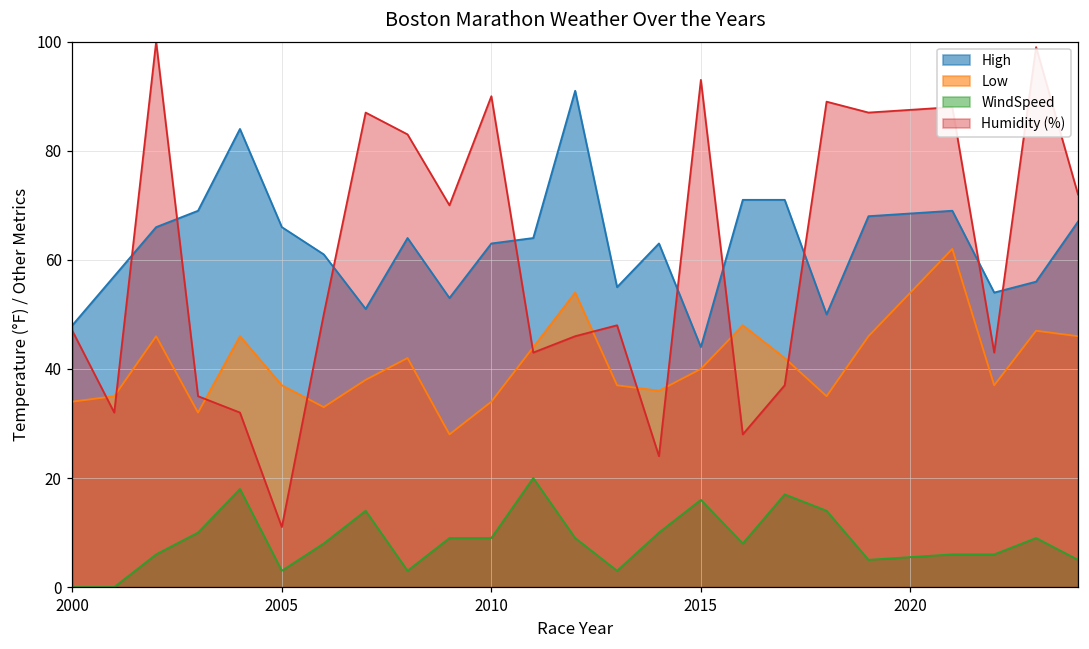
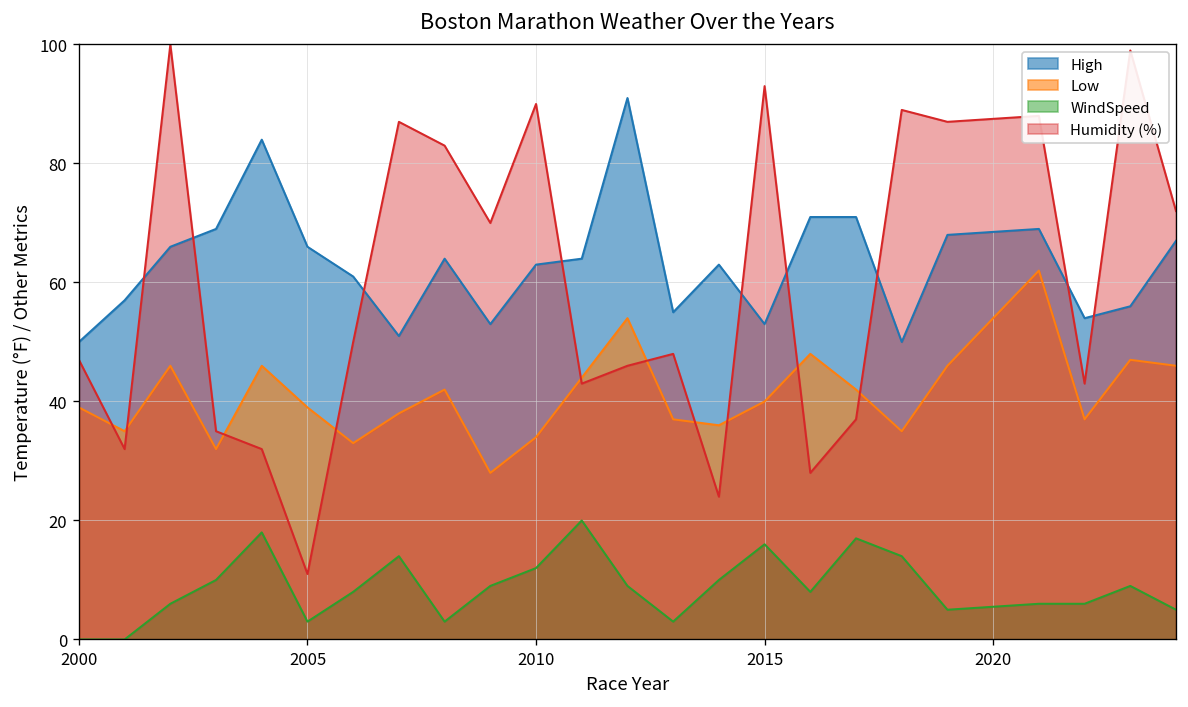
High, 2000: 48 -> 50
Low, 2000: 34 -> 39
Low, 2005: 37 -> 39
WindSpeed, 2010: 9 -> 12
High, 2015: 44 -> 53
